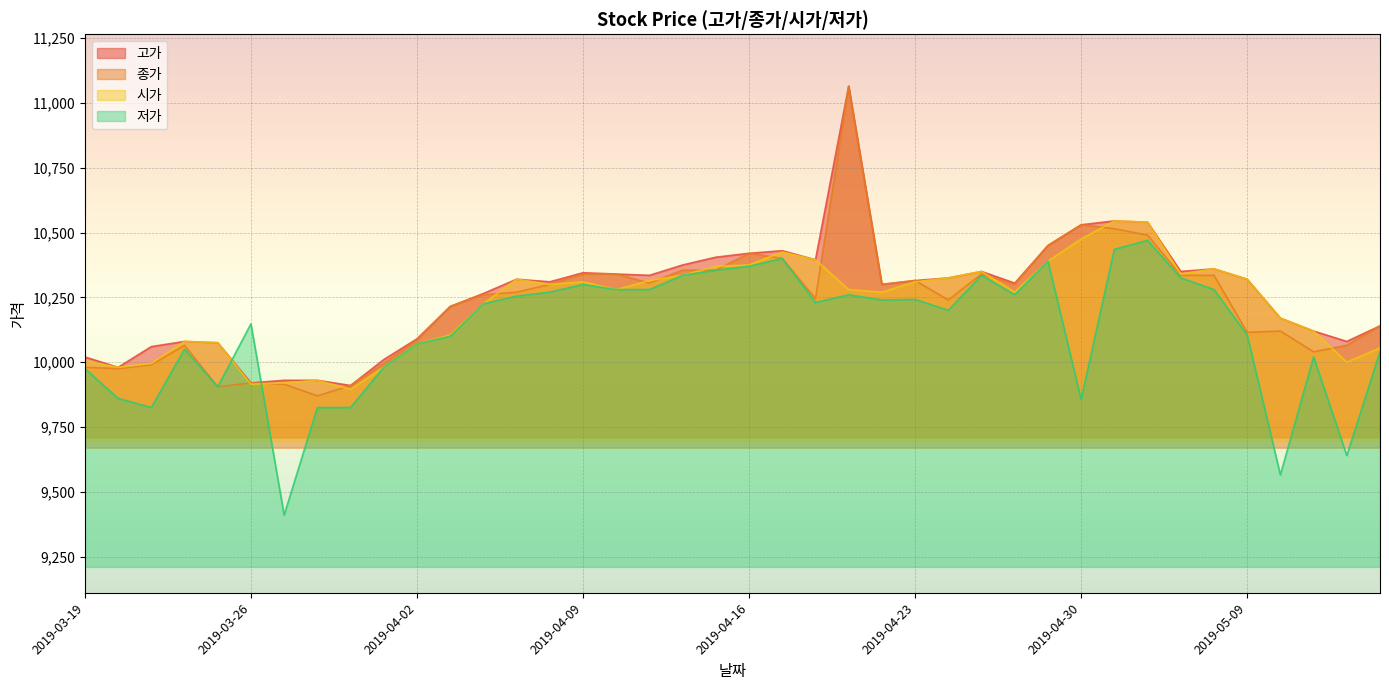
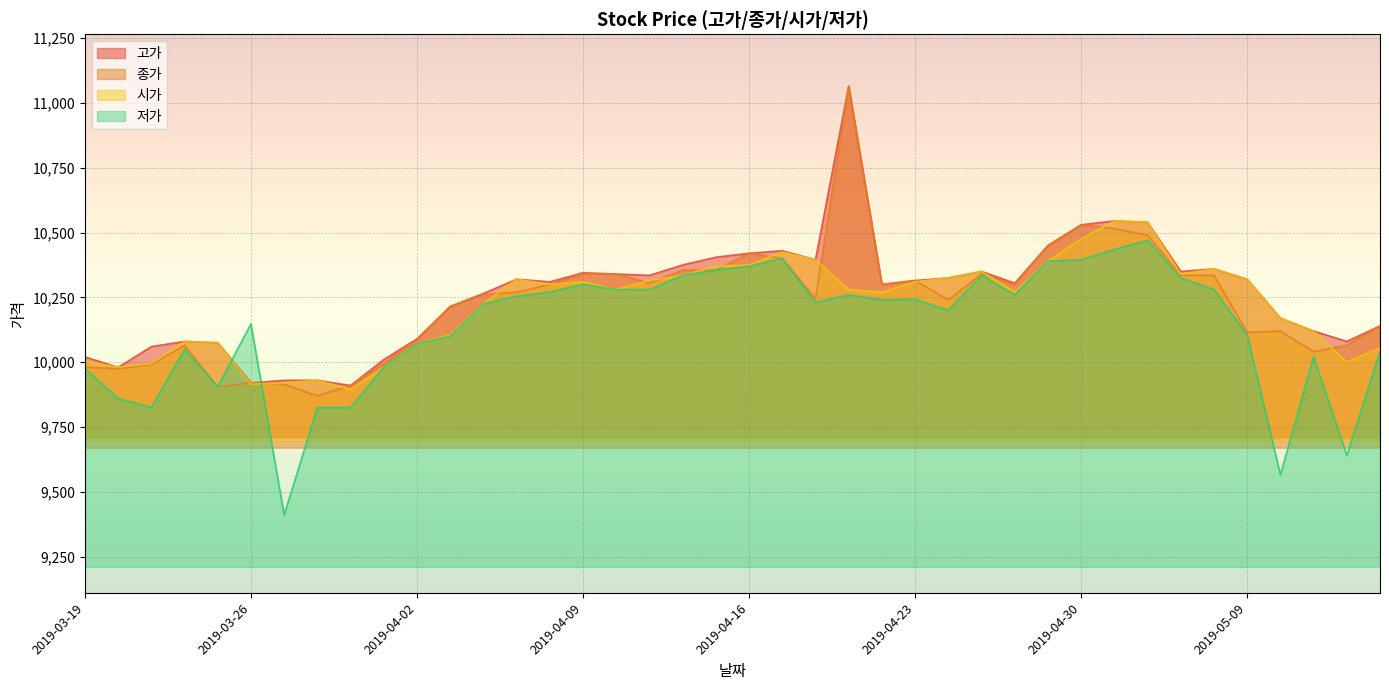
저가, 2019-04-30: 9,860 -> 10,400
